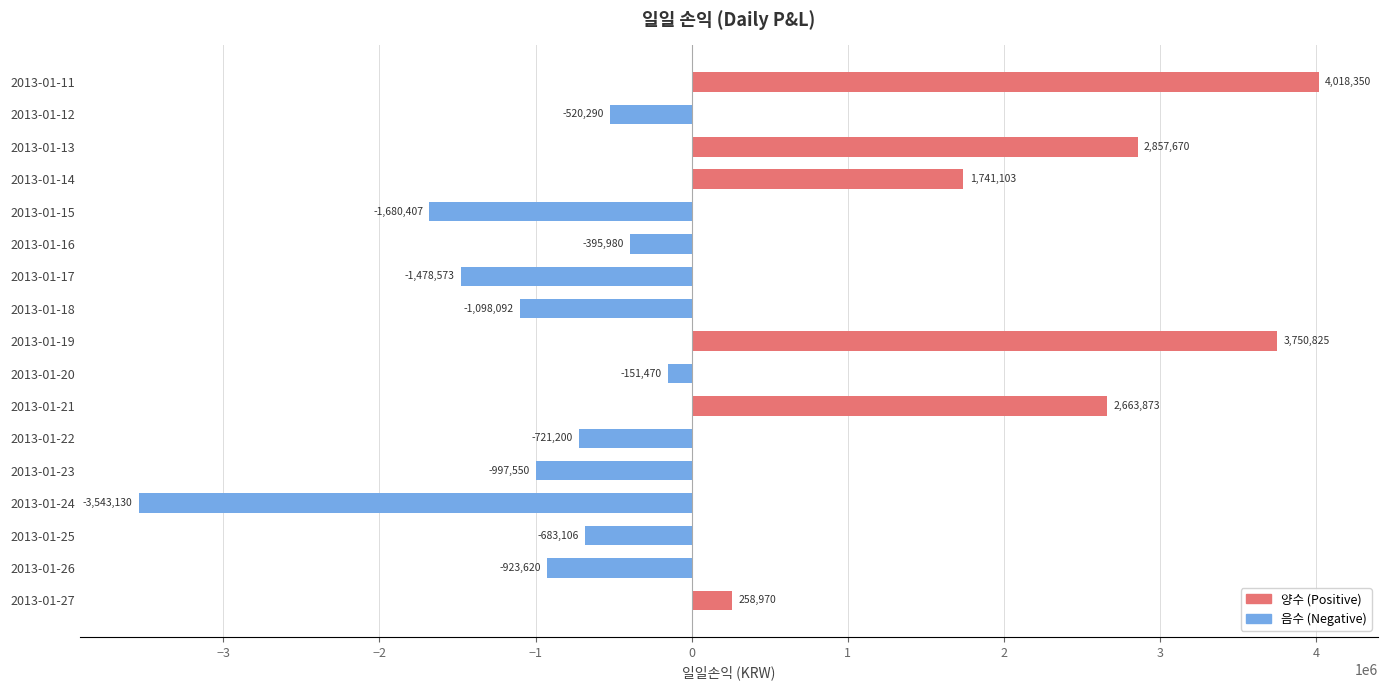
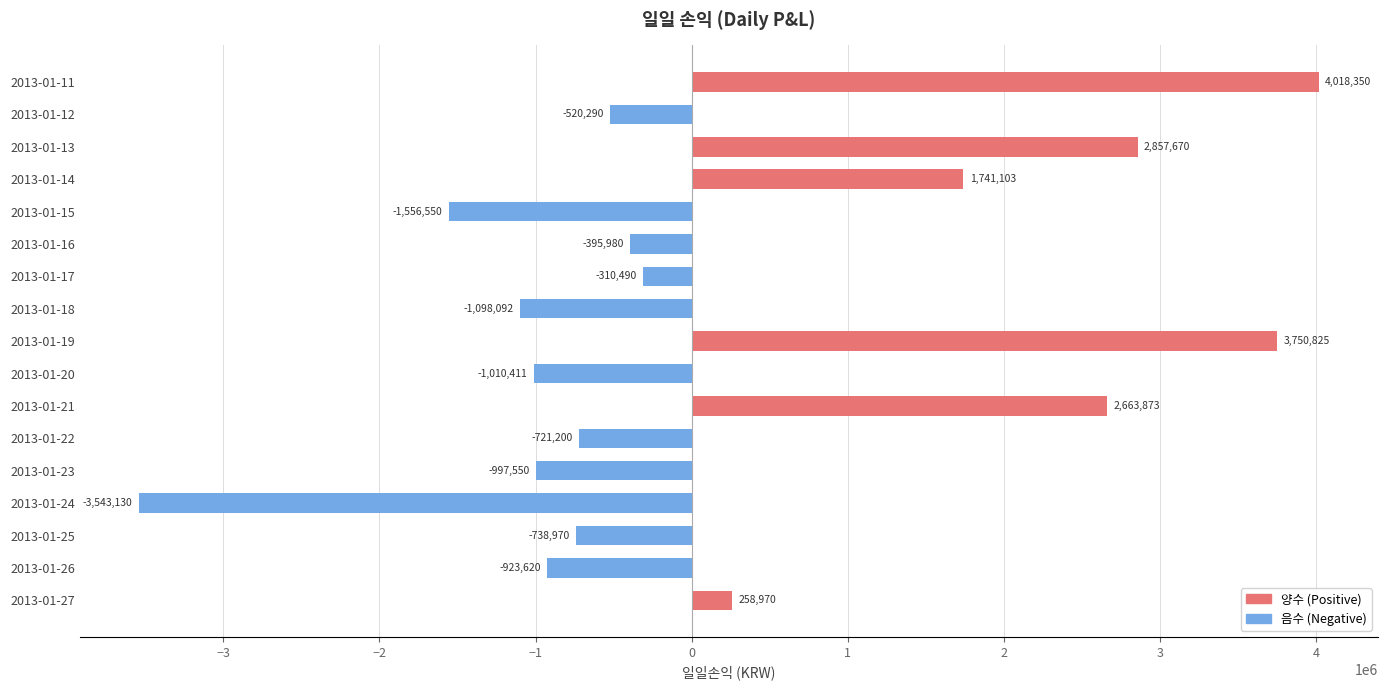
2013-01-15: -1,680,407 -> -1,556,550
2013-01-17: -1,478,573 -> -310,490
2013-01-20: -151,470 -> -1,010,411
2013-01-25: -683,106 -> -738,970
